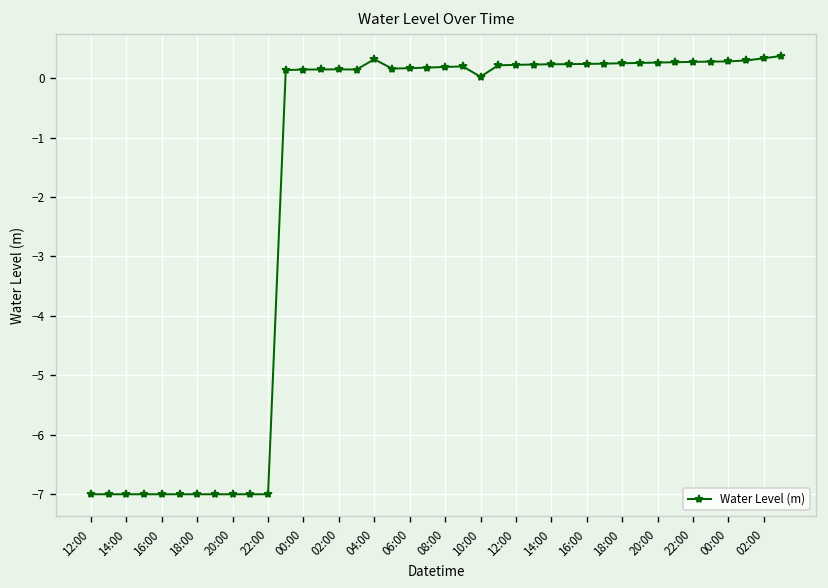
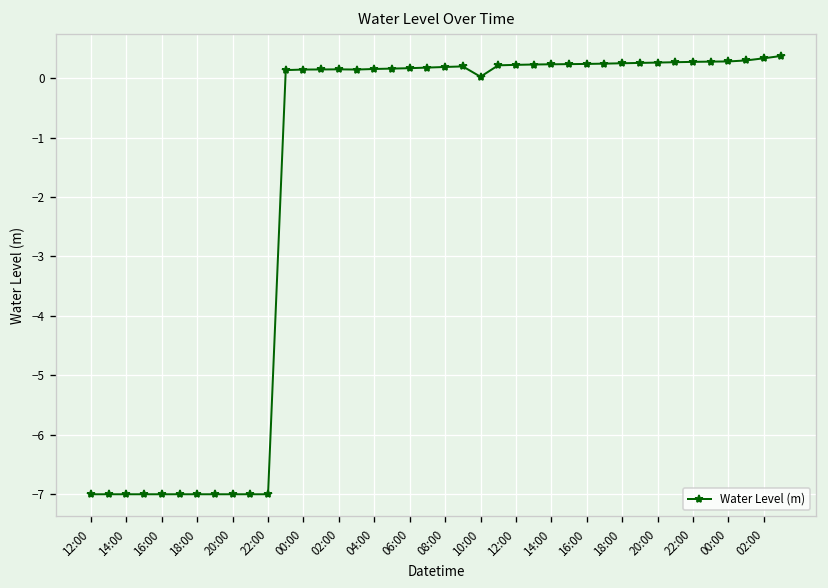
04:00: 0.3 -> 0.2
